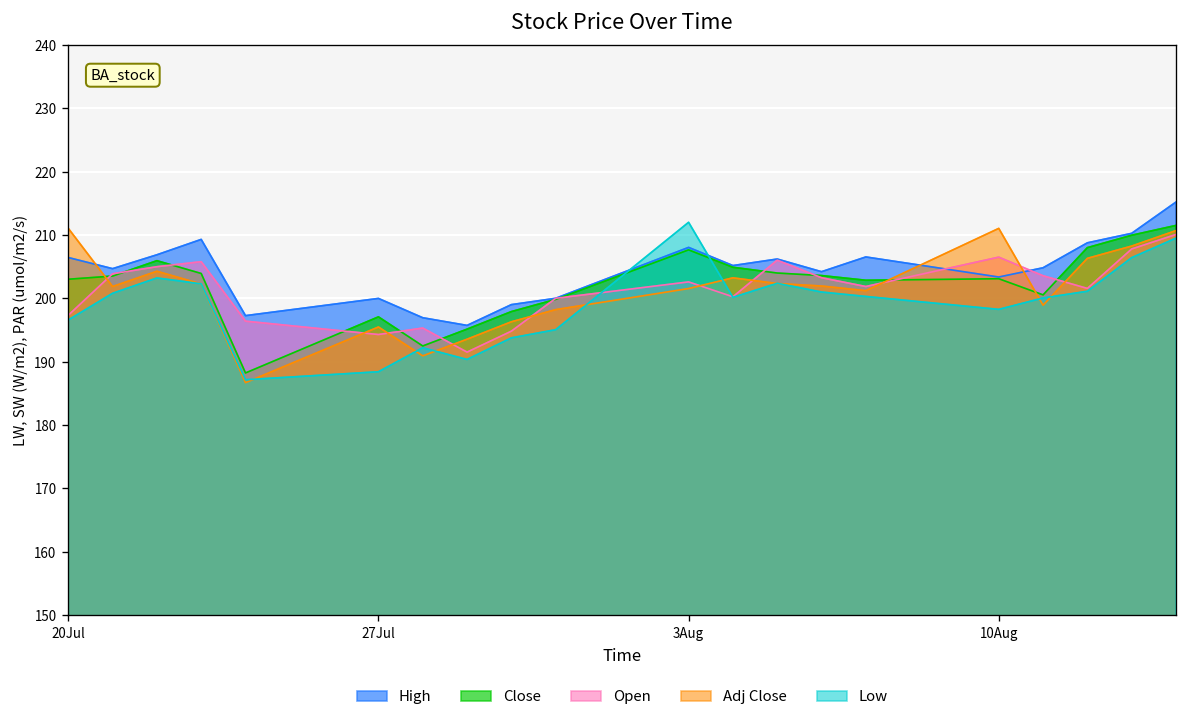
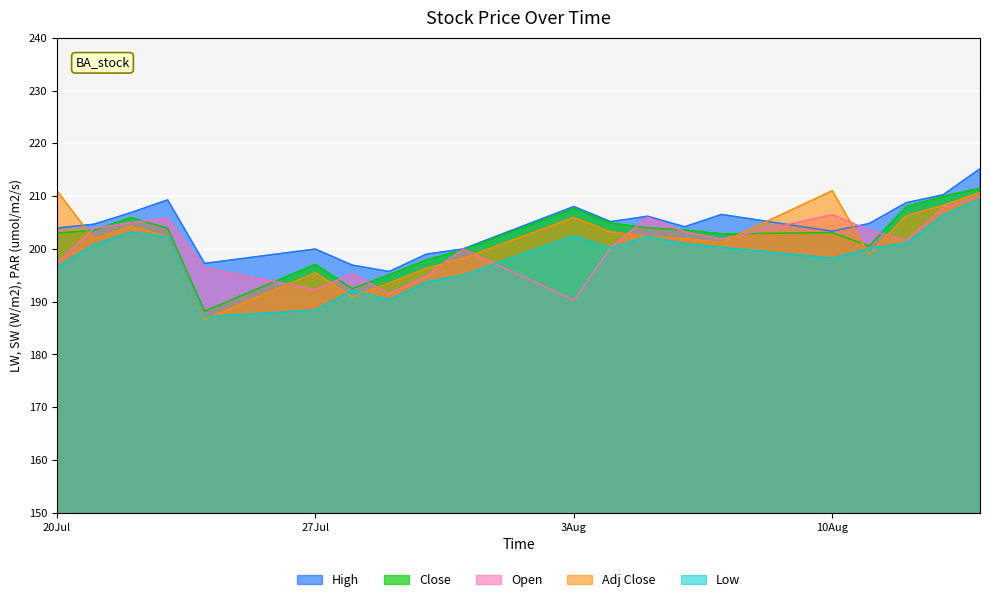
High, 20Jul: 206 -> 204
Open, 27Jul: 194 -> 192
Open, 3Aug: 203 -> 190
Adj Close, 3Aug: 202 -> 206
Low, 3Aug: 212 -> 203
